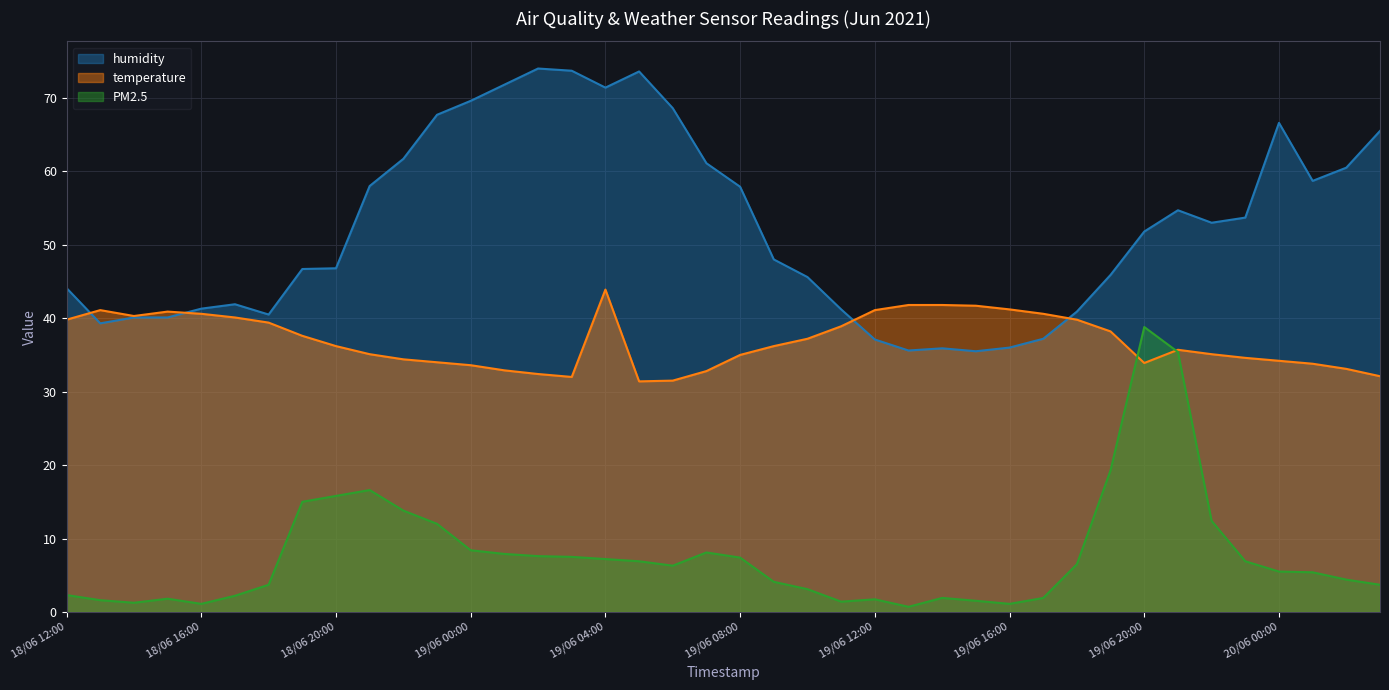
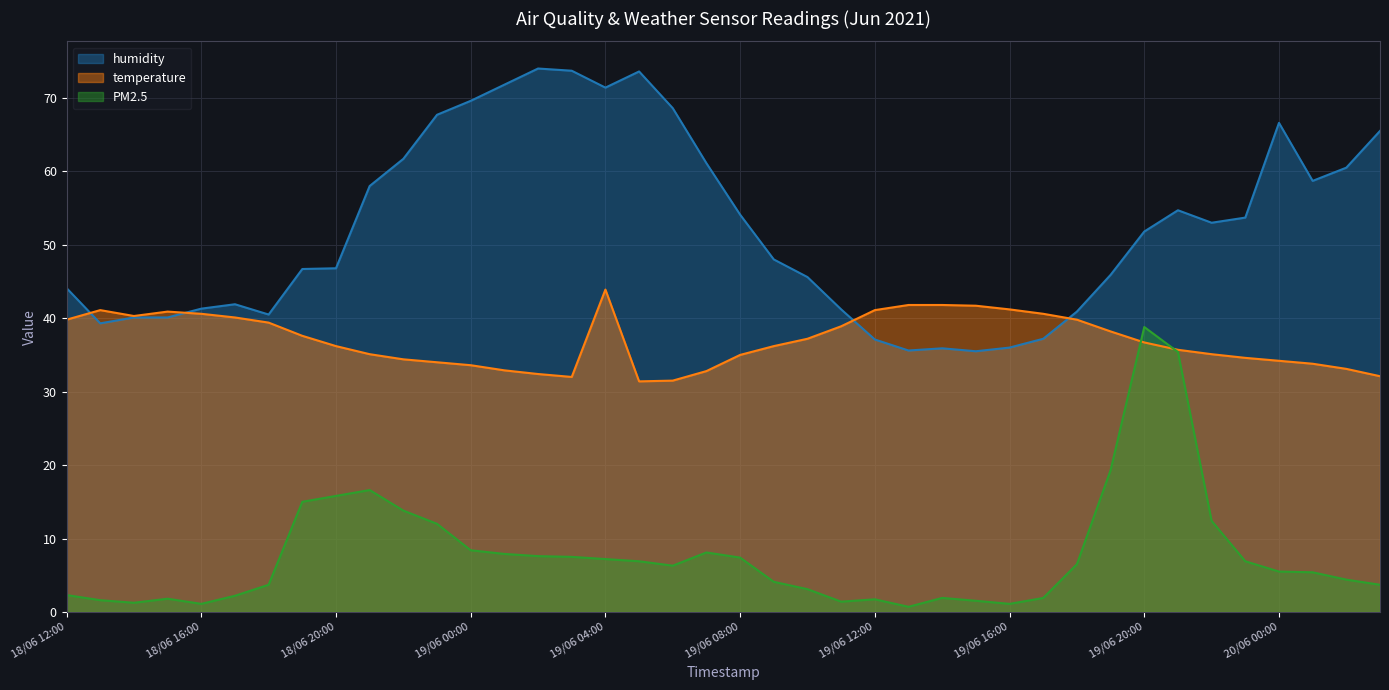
humidity, 19/06 08:00: 58 -> 54
temperature, 19/06 20:00: 34 -> 37
